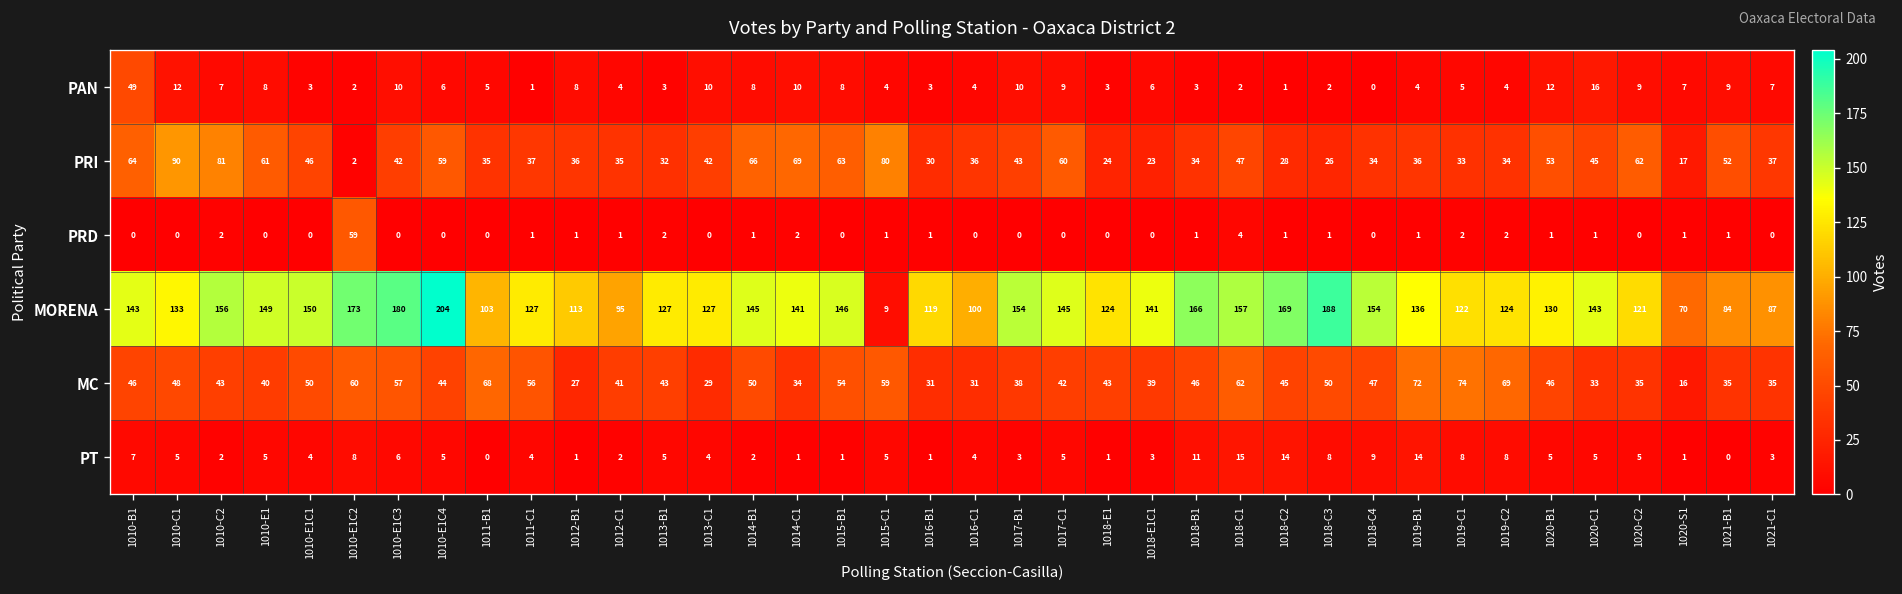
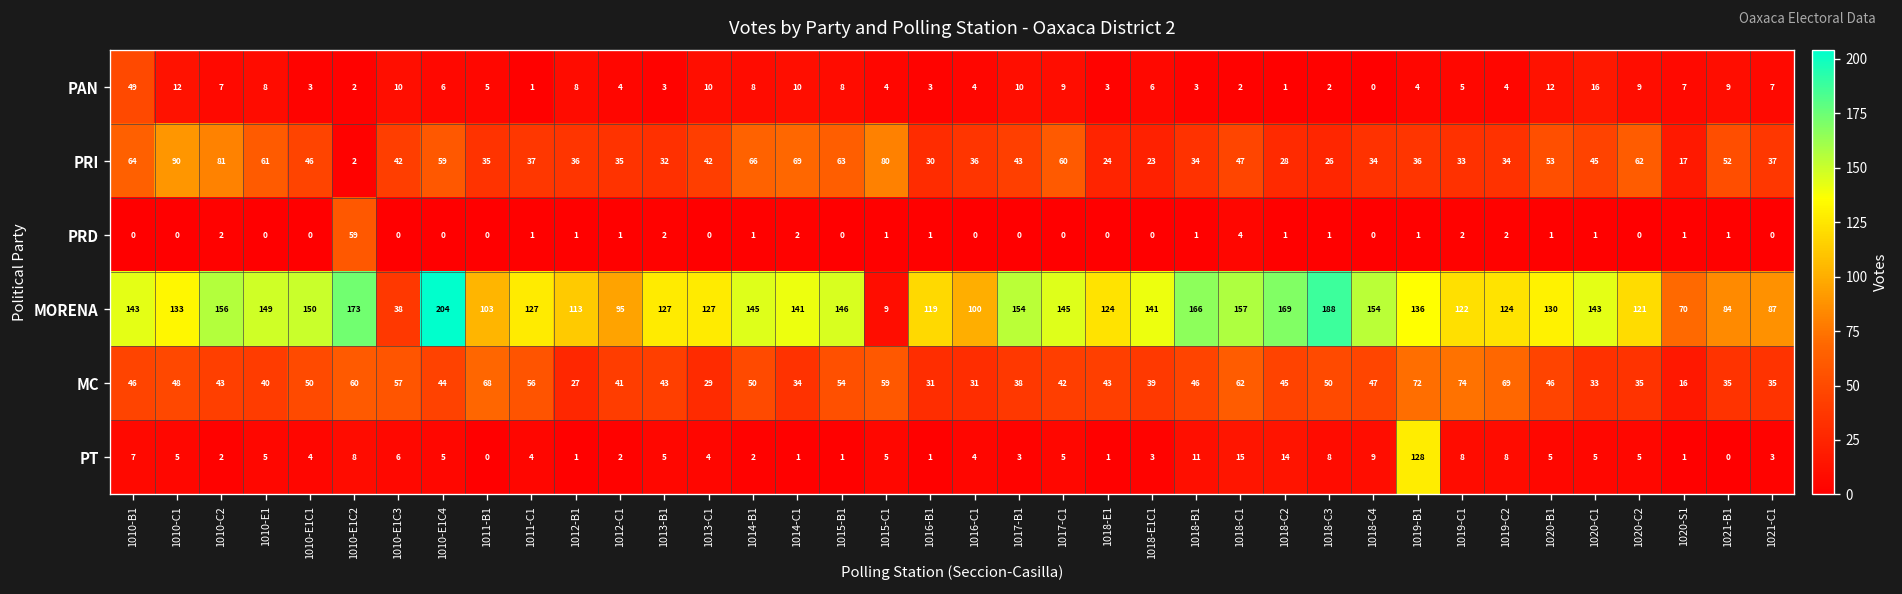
MORENA, 1010-E1C3: 180 -> 38
PT, 1019-B1: 14 -> 128
